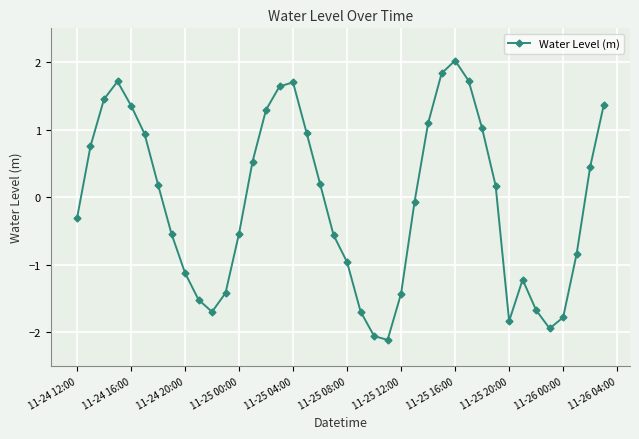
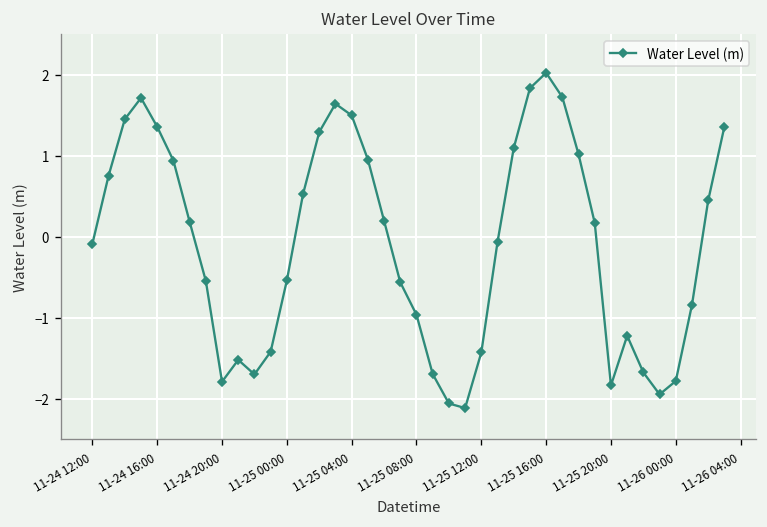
11-24 12:00: -0.3 -> -0.1
11-24 20:00: -1.1 -> -1.8
11-25 04:00: 1.7 -> 1.5
